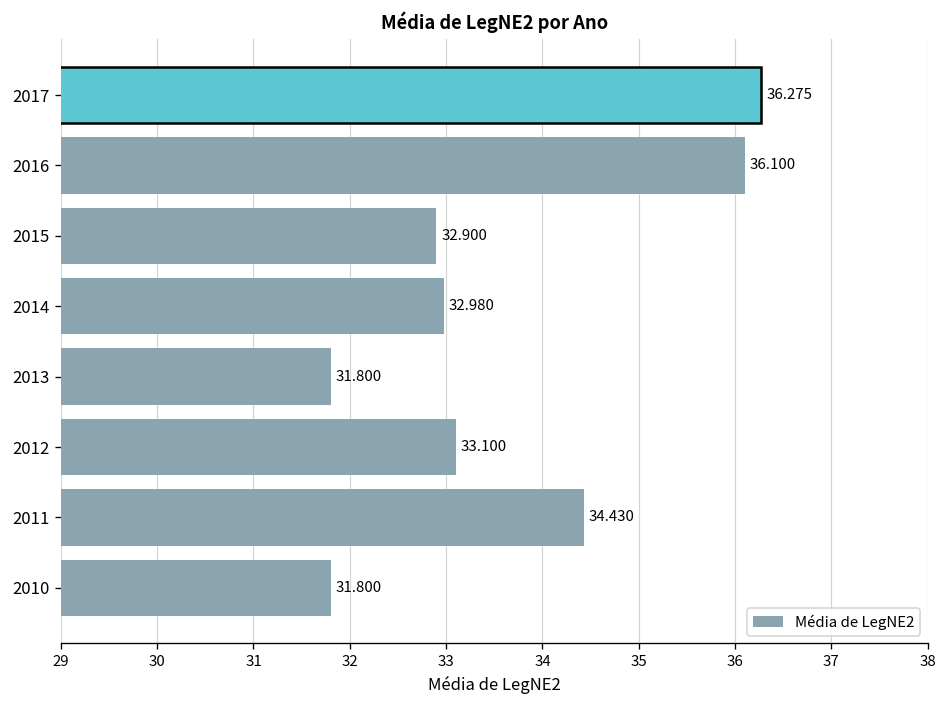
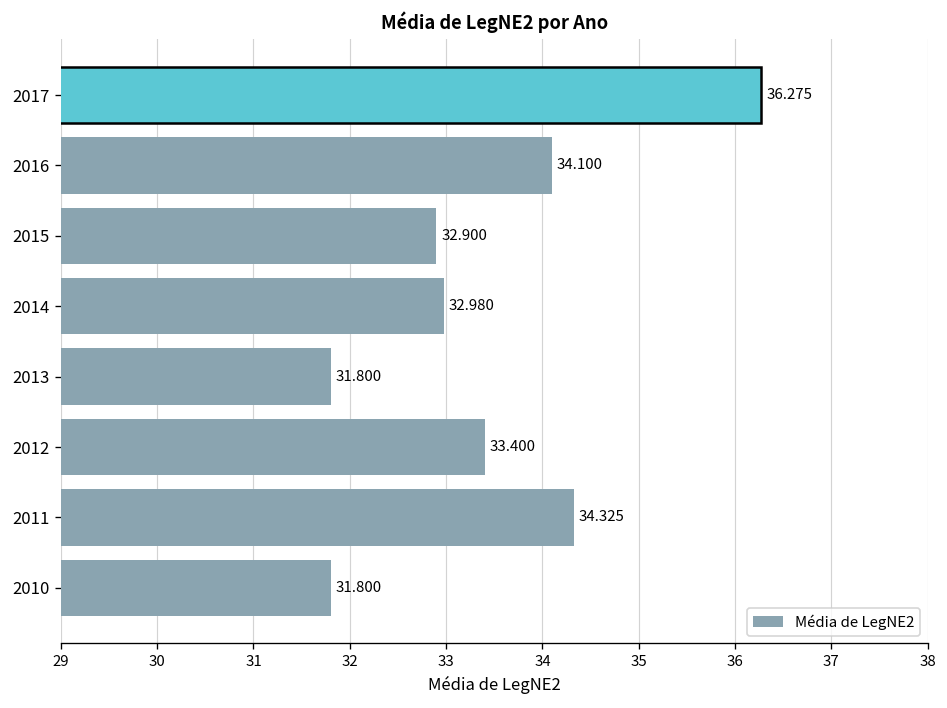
2016: 36.100 -> 34.100
2012: 33.100 -> 33.400
2011: 34.430 -> 34.325
